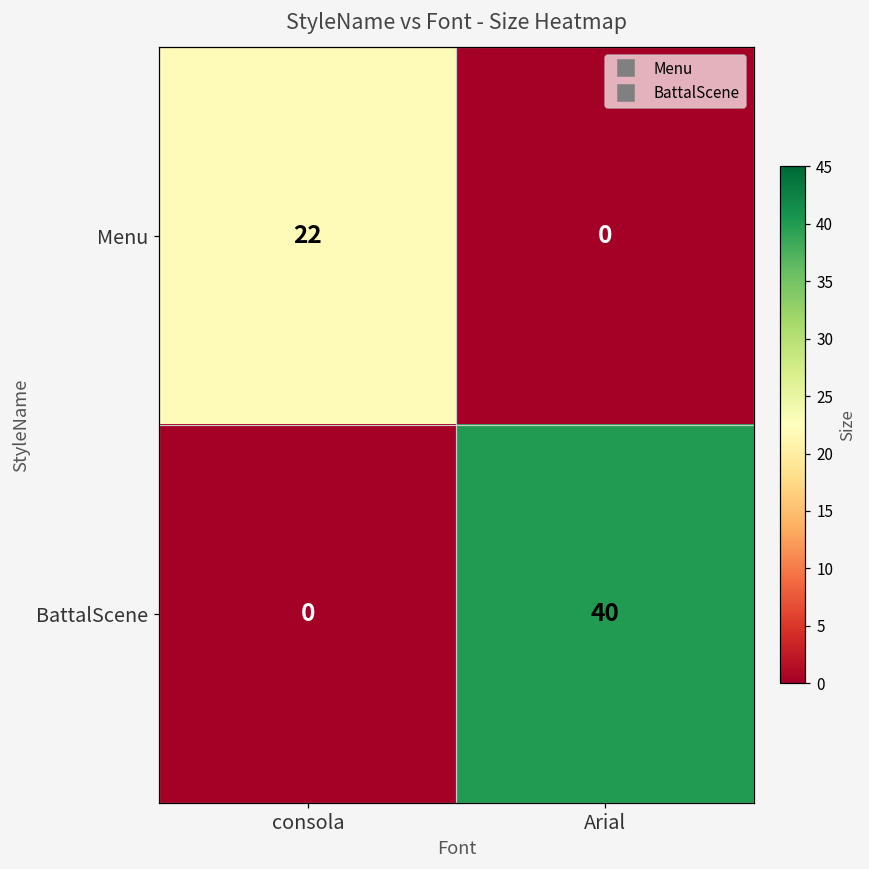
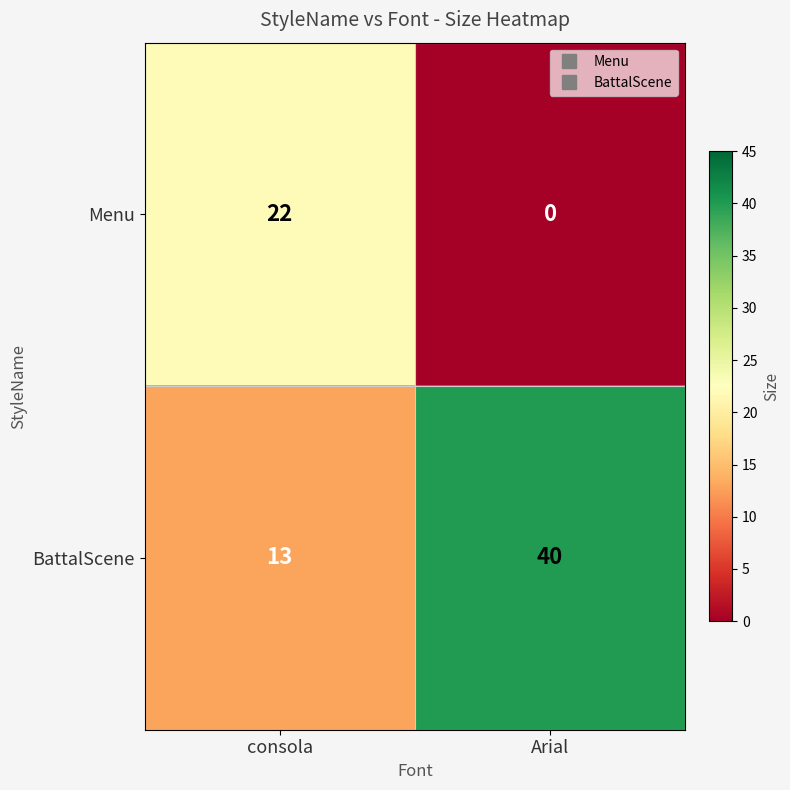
BattalScene, consola: 0 -> 13
